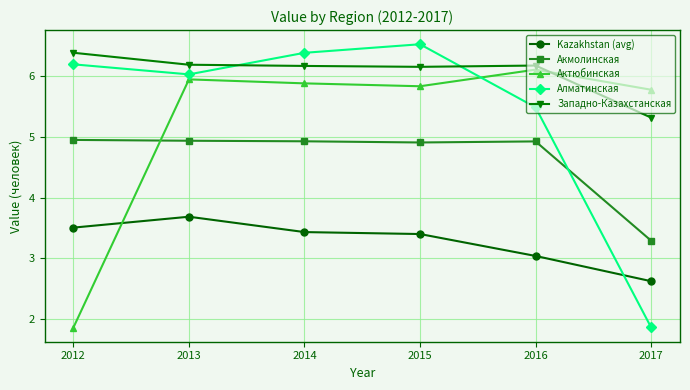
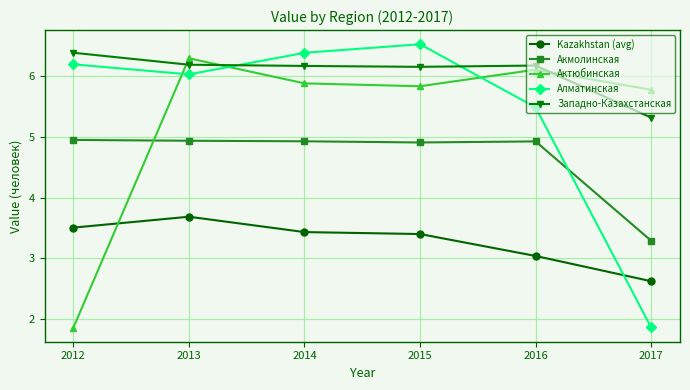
Актюбинская, 2013: 5.9 -> 6.3
